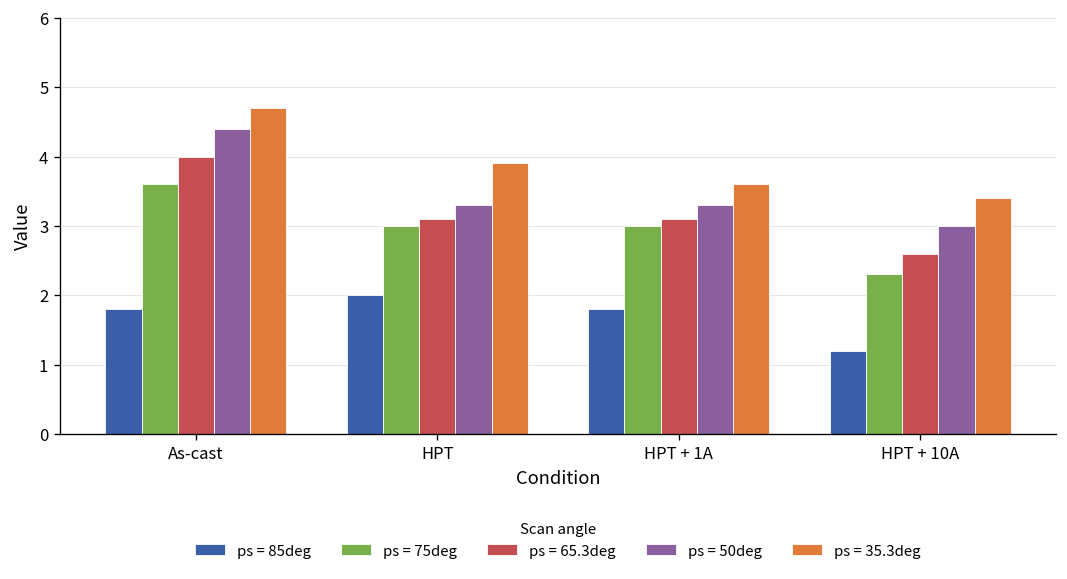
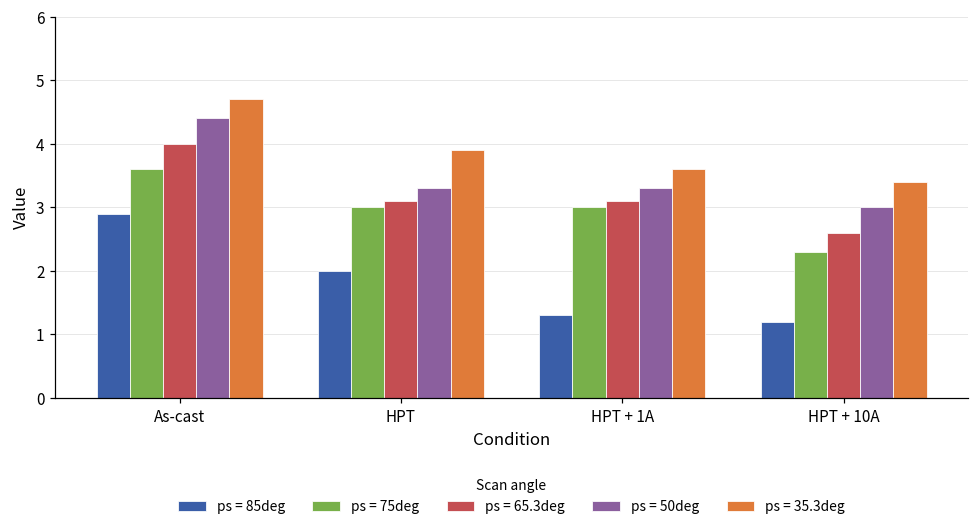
ps = 85deg, As-cast: 1.8 -> 2.9
ps = 85deg, HPT + 1A: 1.8 -> 1.3
